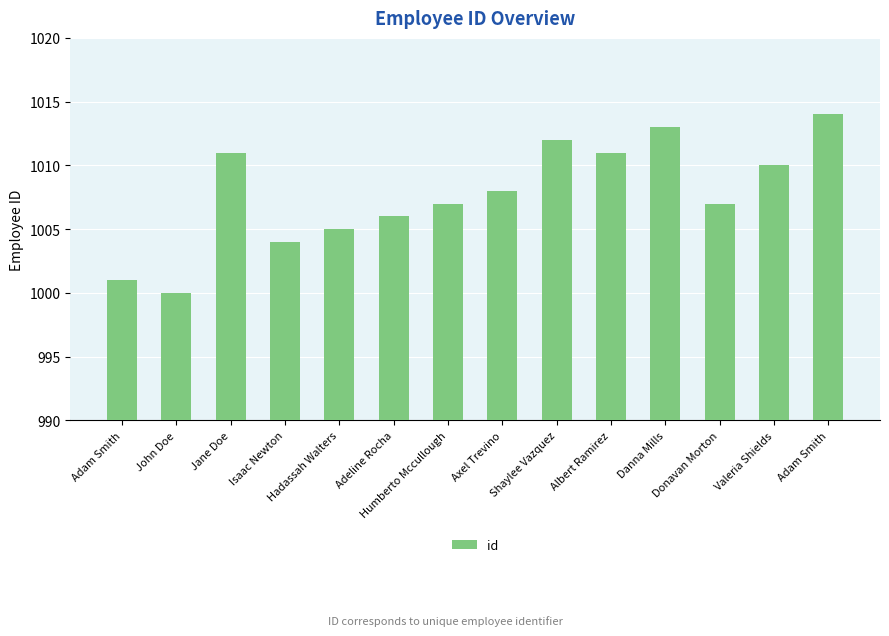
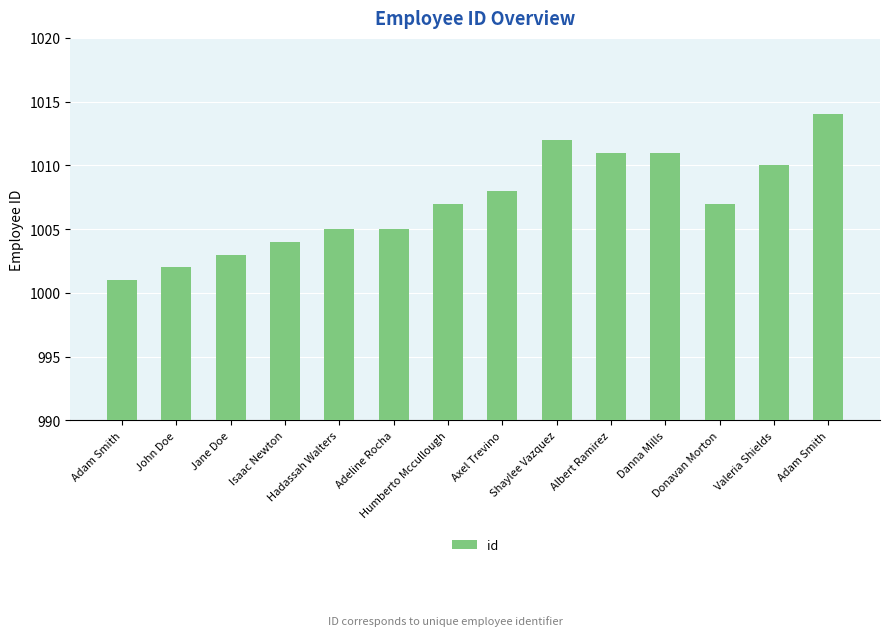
John Doe: 1000 -> 1002
Jane Doe: 1011 -> 1003
Adeline Rocha: 1006 -> 1005
Danna Mills: 1013 -> 1011
